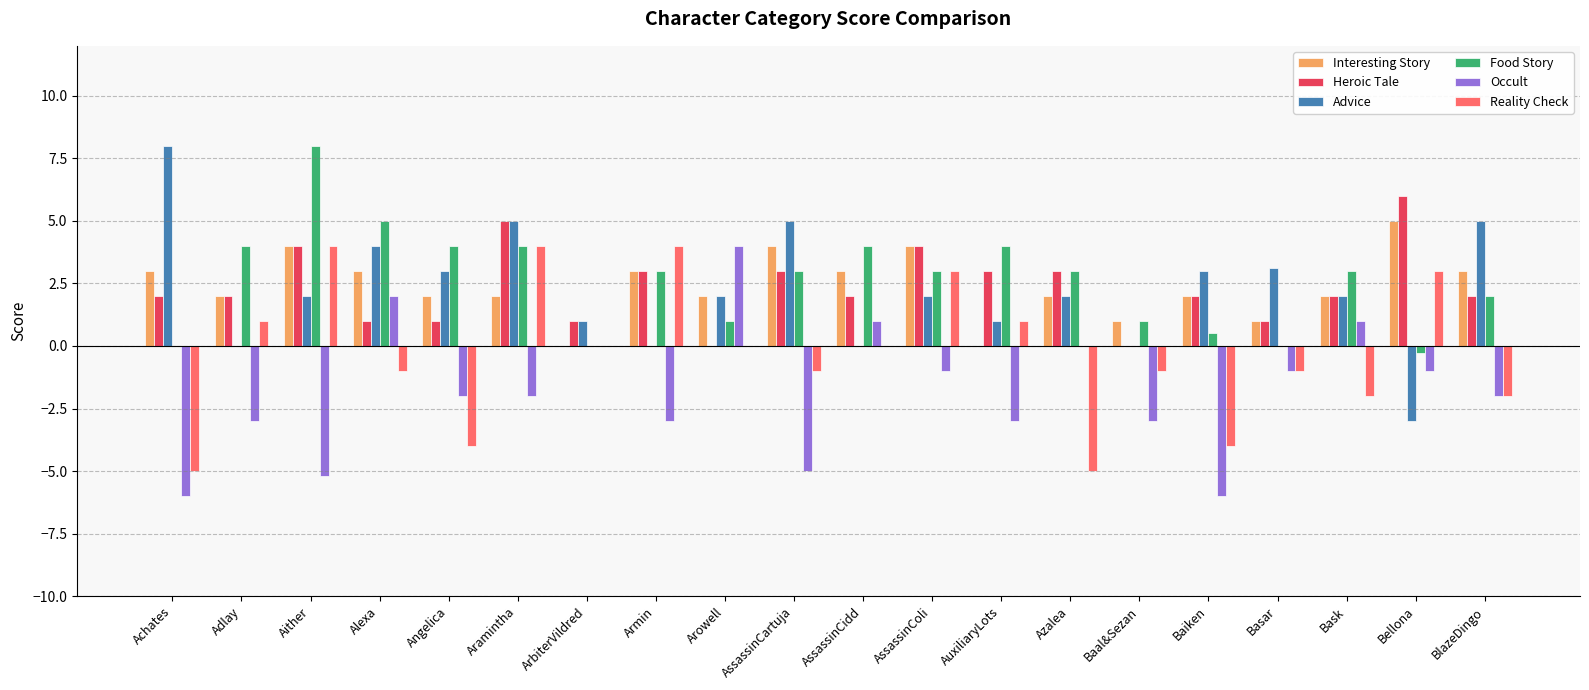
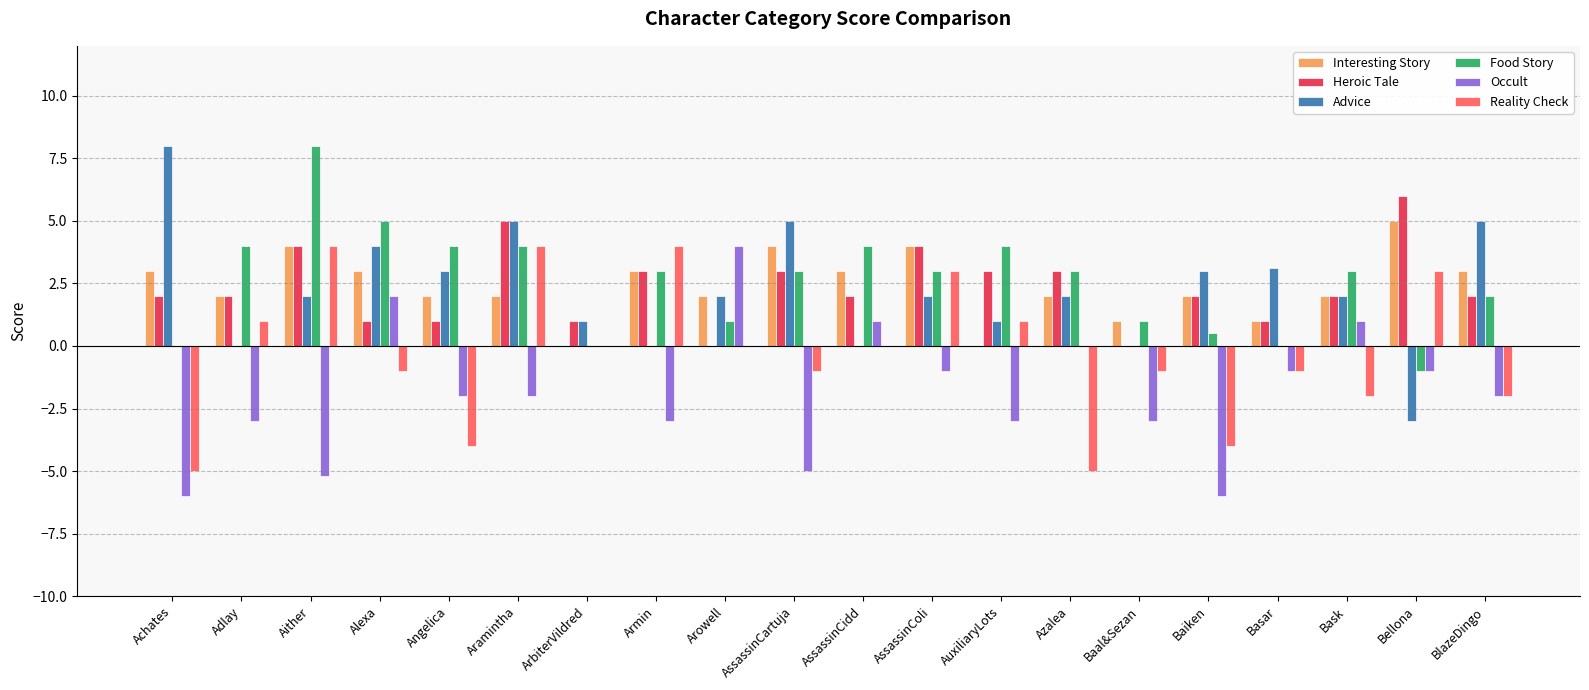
Food Story, Bellona: -0.3 -> -1.0
